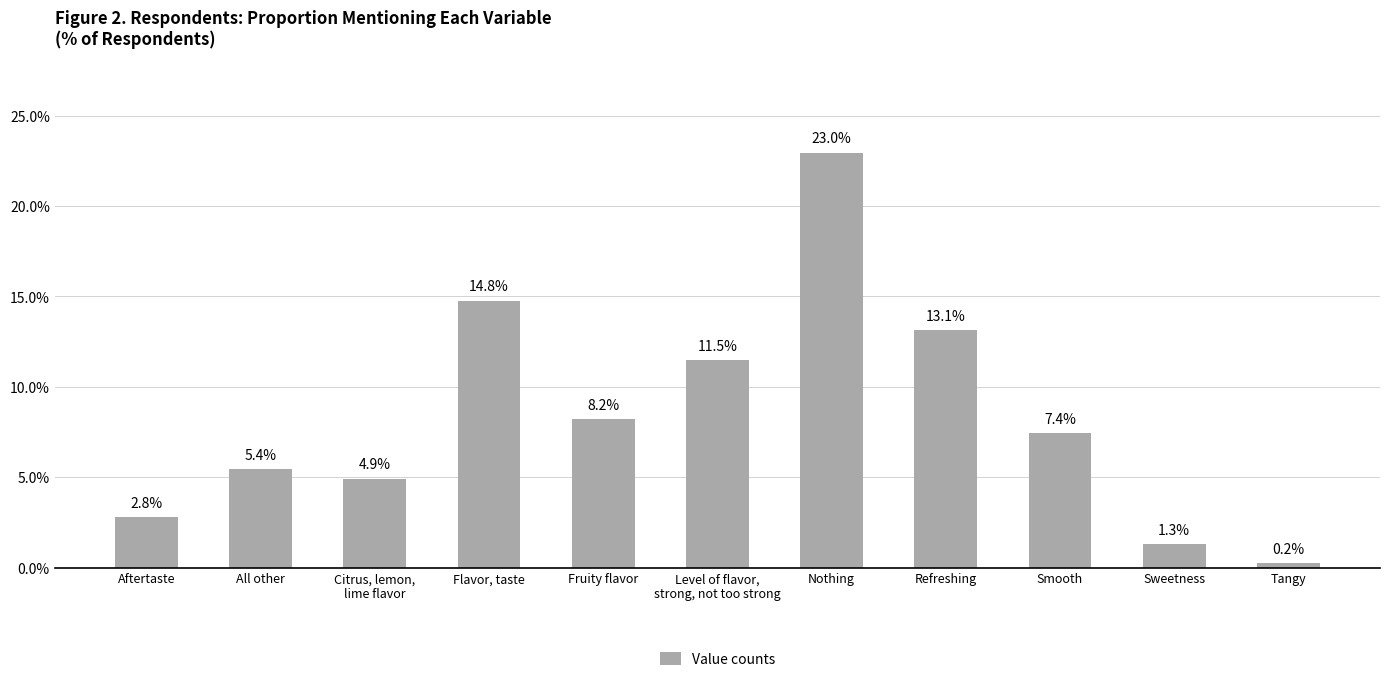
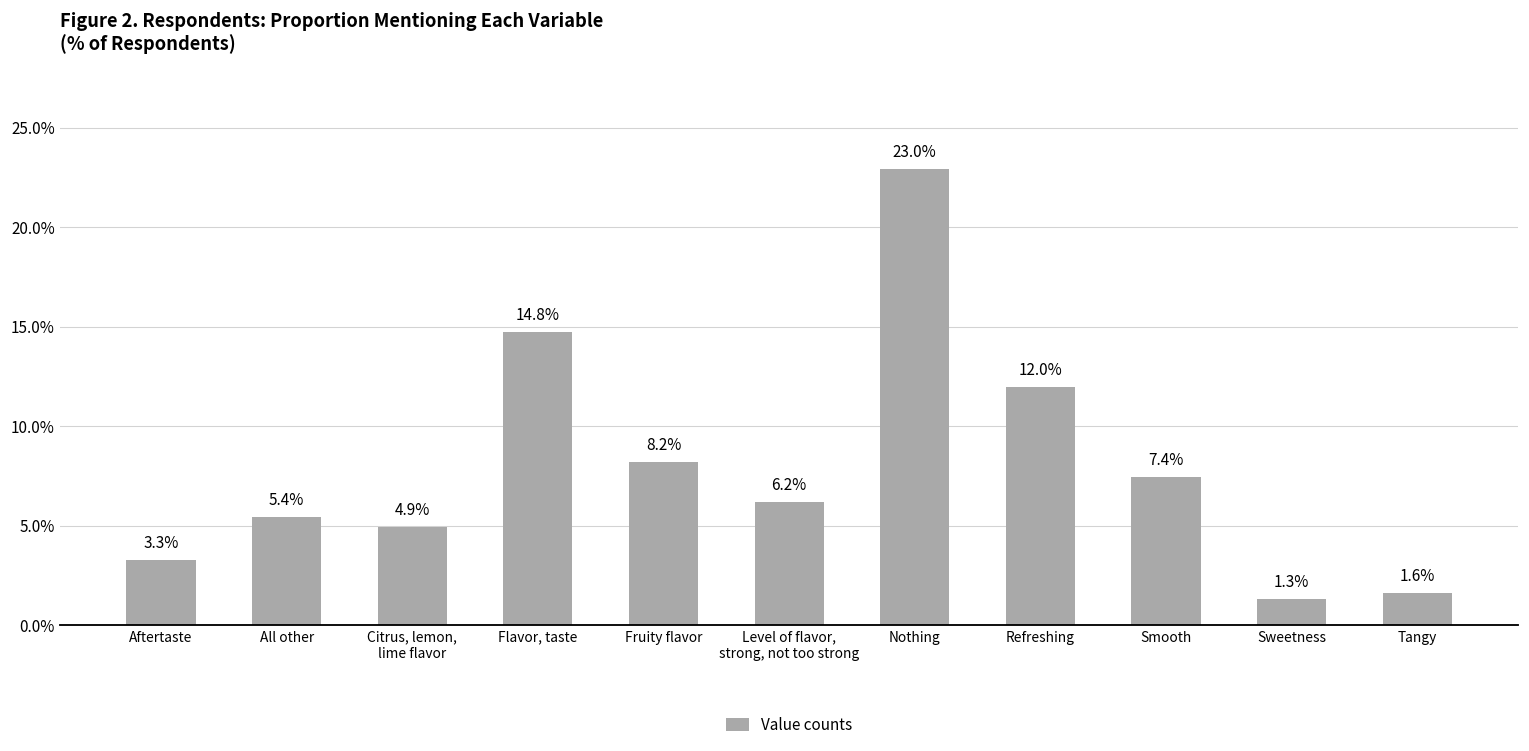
Aftertaste: 2.8% -> 3.3%
Level of flavor, strong, not too strong: 11.5% -> 6.2%
Refreshing: 13.1% -> 12.0%
Tangy: 0.2% -> 1.6%
